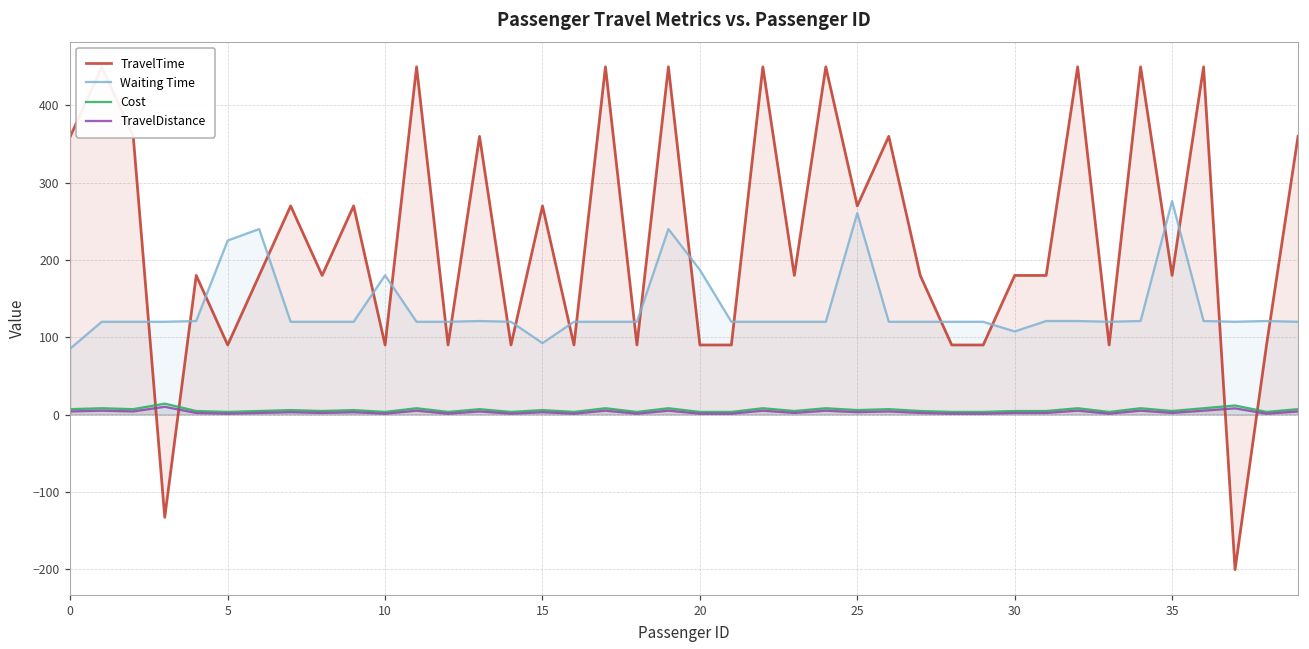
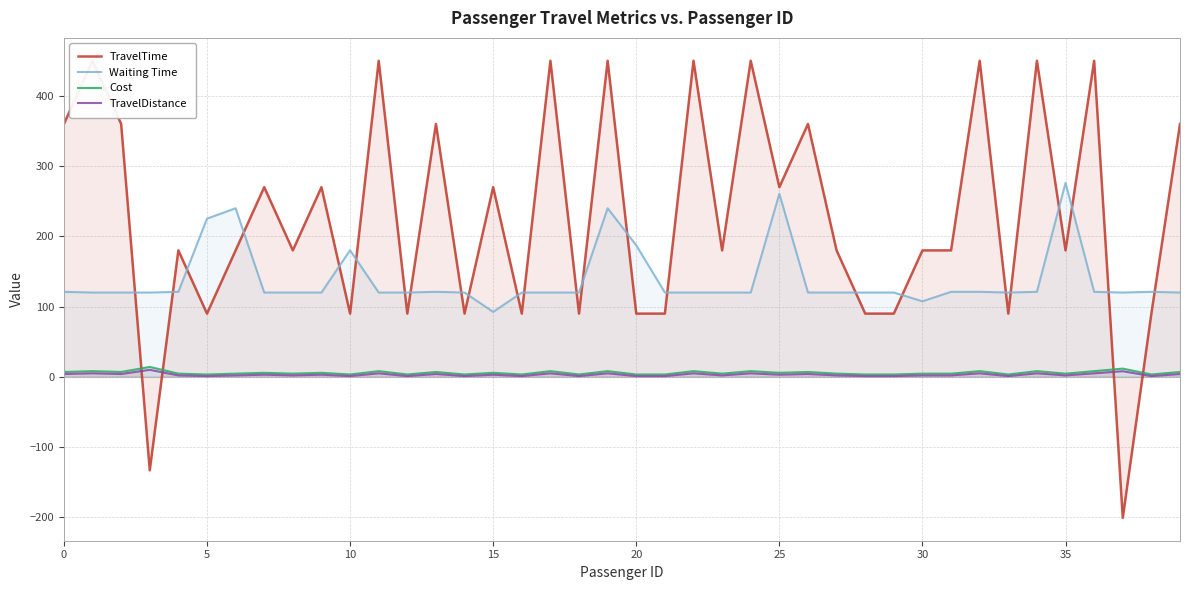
Waiting Time, 0: 90 -> 120
